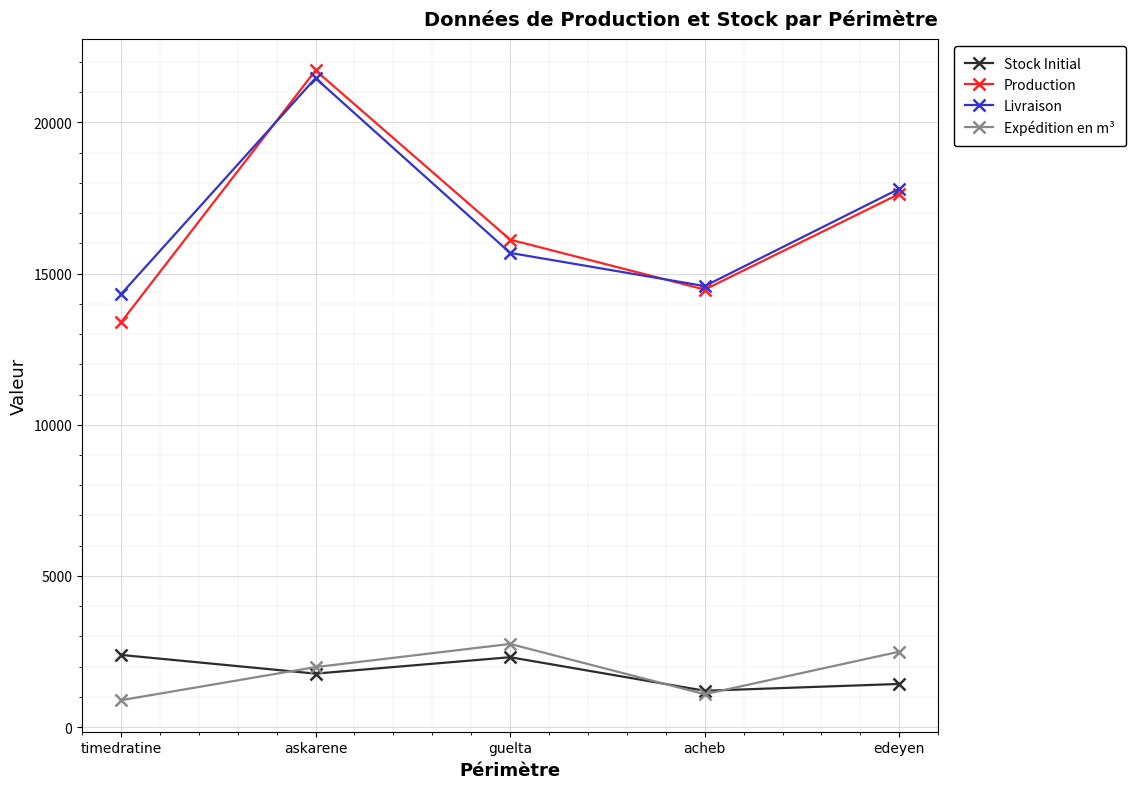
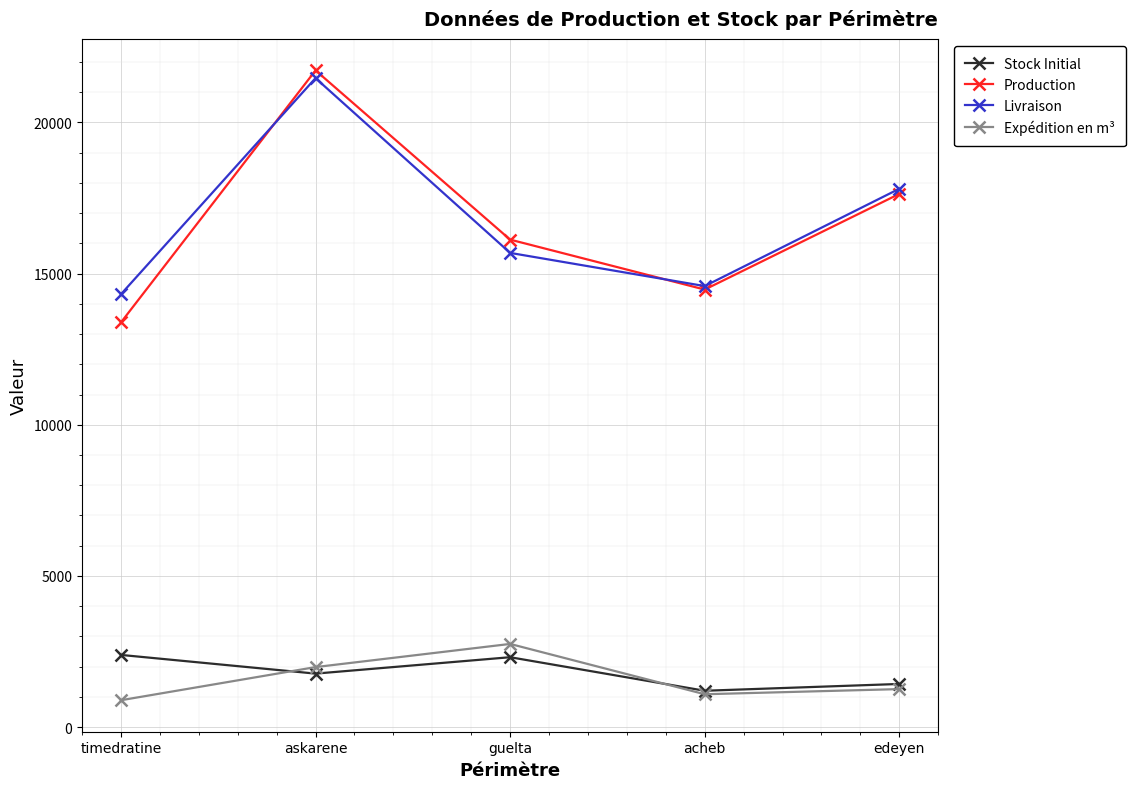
Expédition en m³, edeyen: 2500 -> 1300
